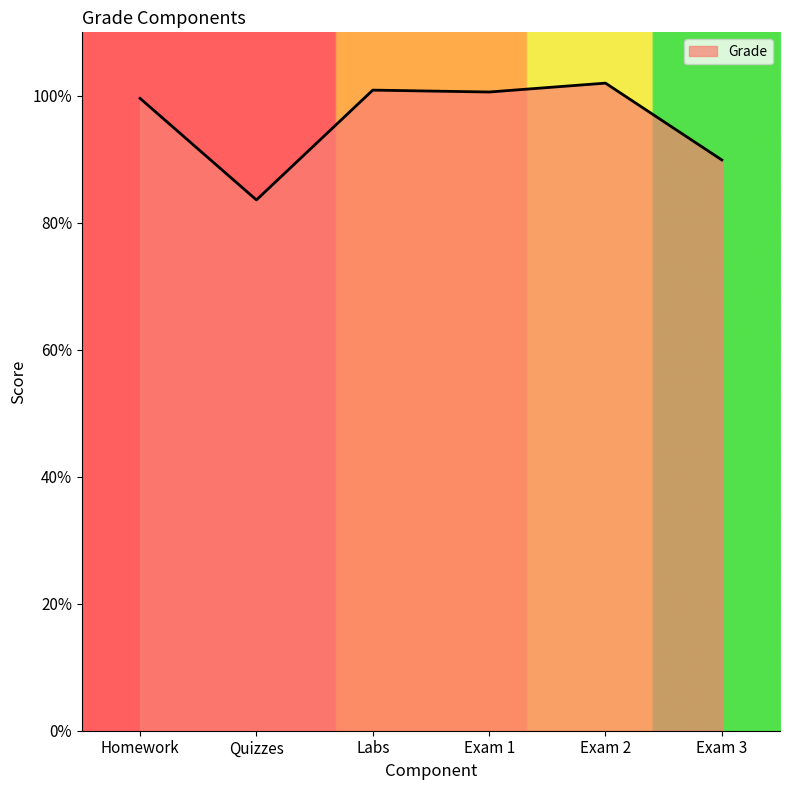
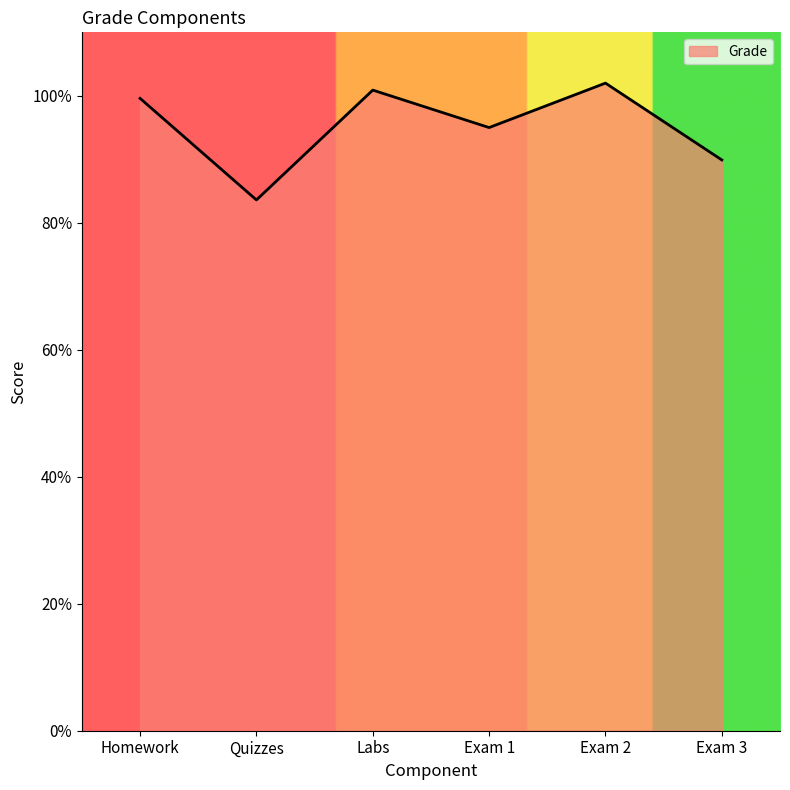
Exam 1: 101% -> 95%
